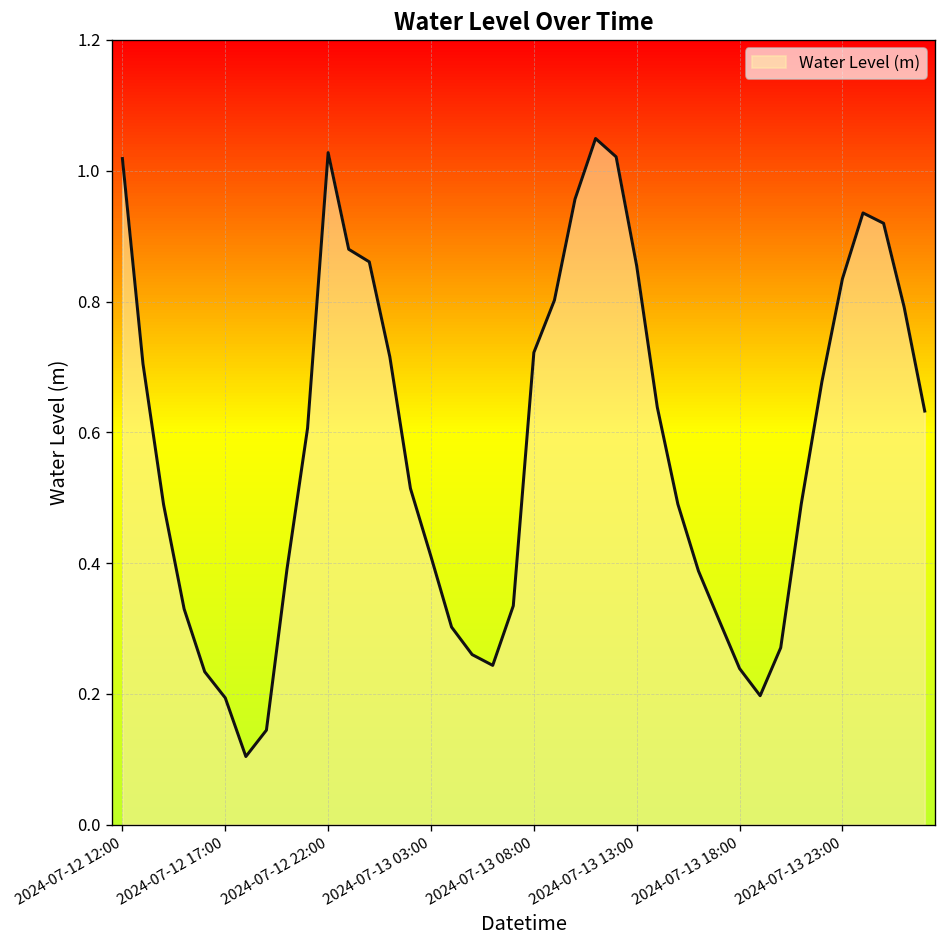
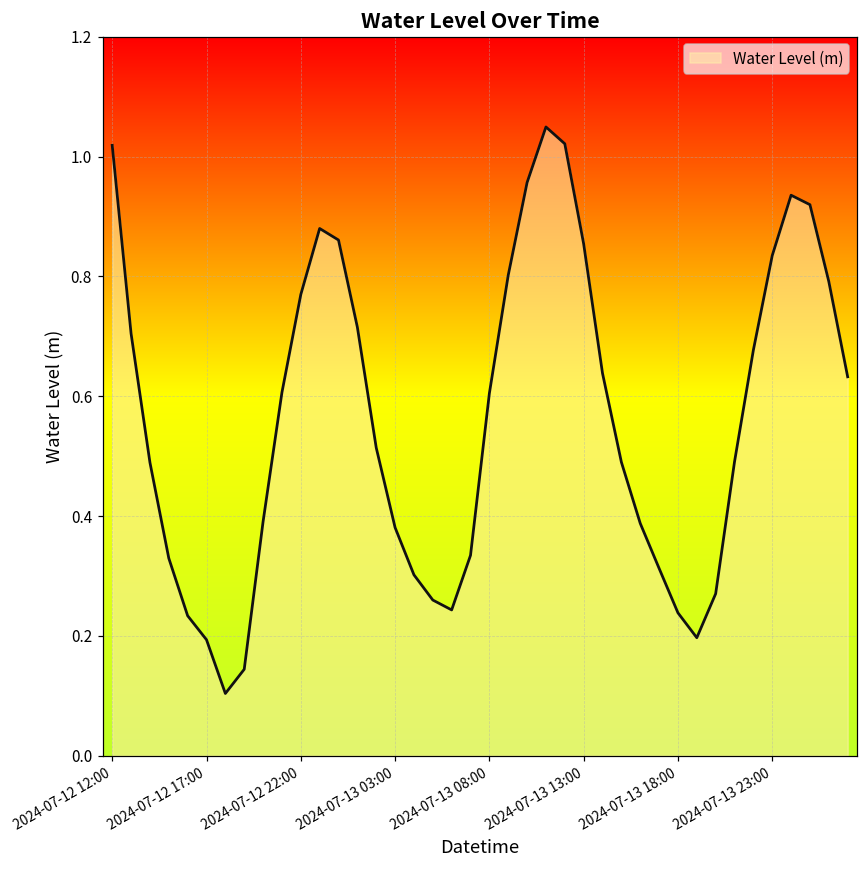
2024-07-12 22:00: 1.03 -> 0.77
2024-07-13 03:00: 0.41 -> 0.38
2024-07-13 08:00: 0.72 -> 0.60
